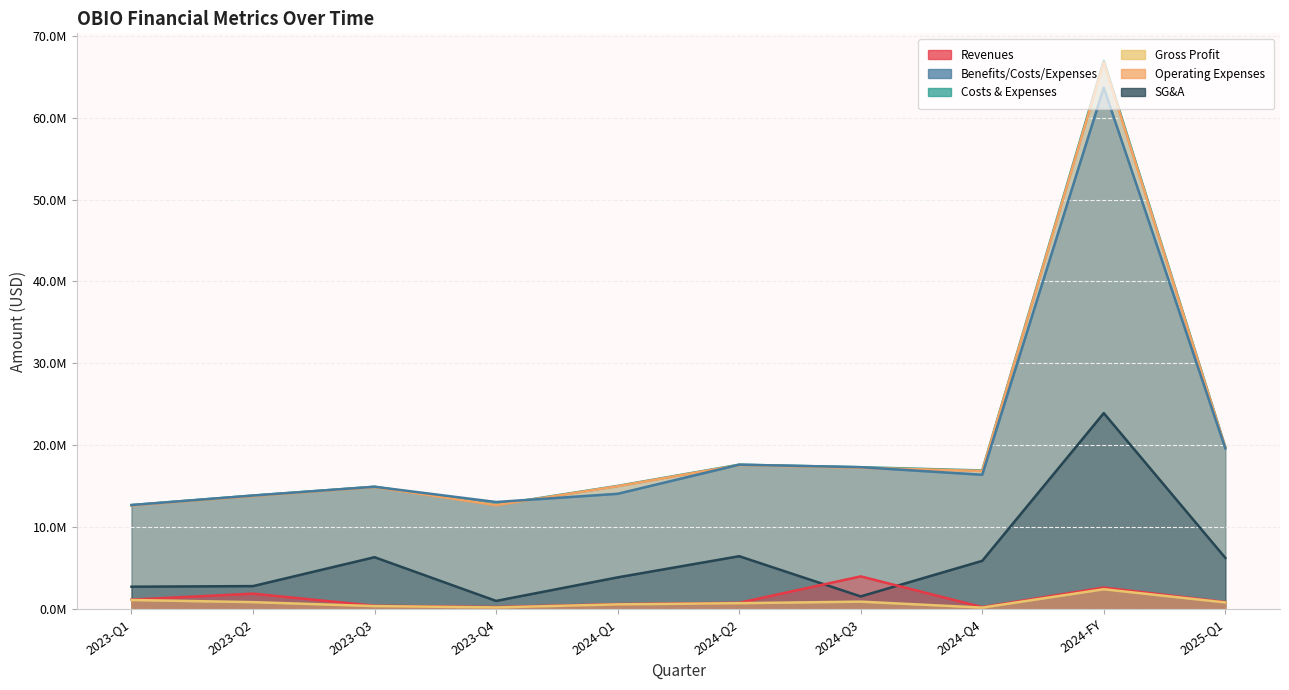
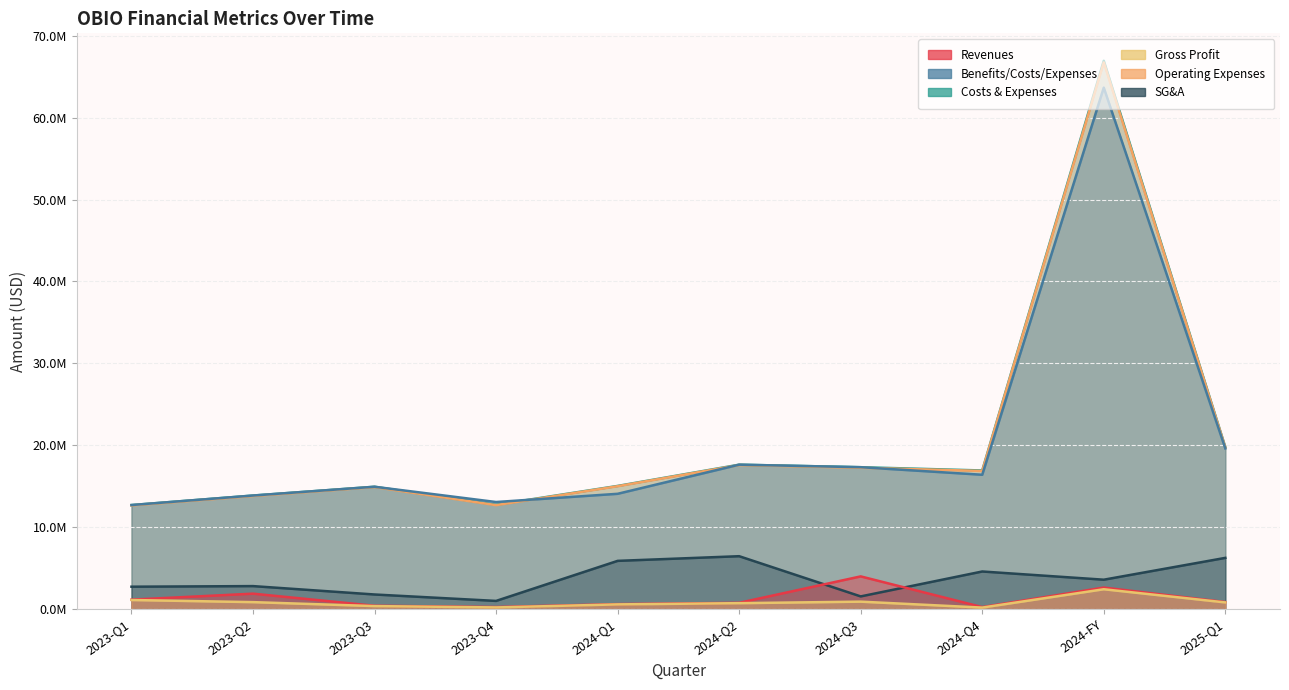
SG&A, 2023-Q3: 6000000 -> 2000000
SG&A, 2024-Q1: 4000000 -> 6000000
SG&A, 2024-Q4: 6000000 -> 5000000
SG&A, 2024-FY: 24000000 -> 4000000
